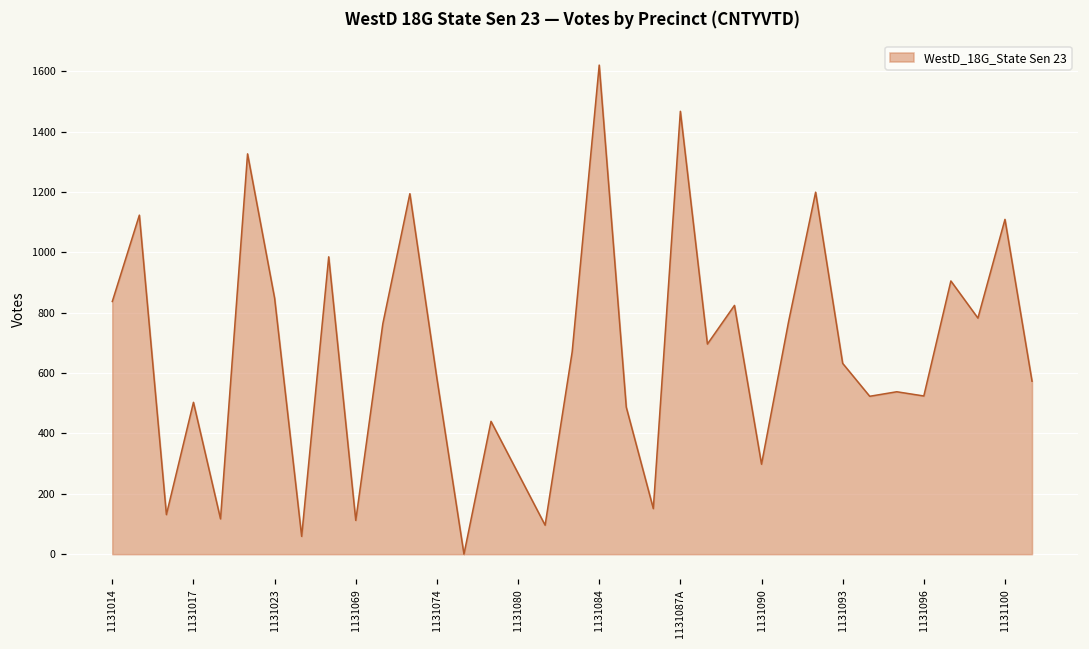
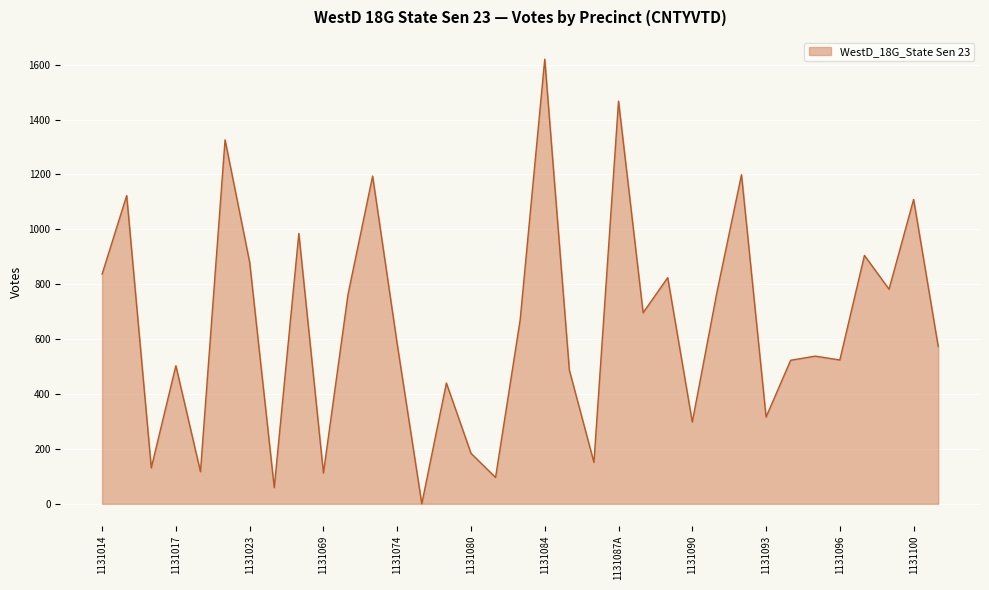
1131023: 850 -> 880
1131080: 270 -> 180
1131093: 630 -> 320
